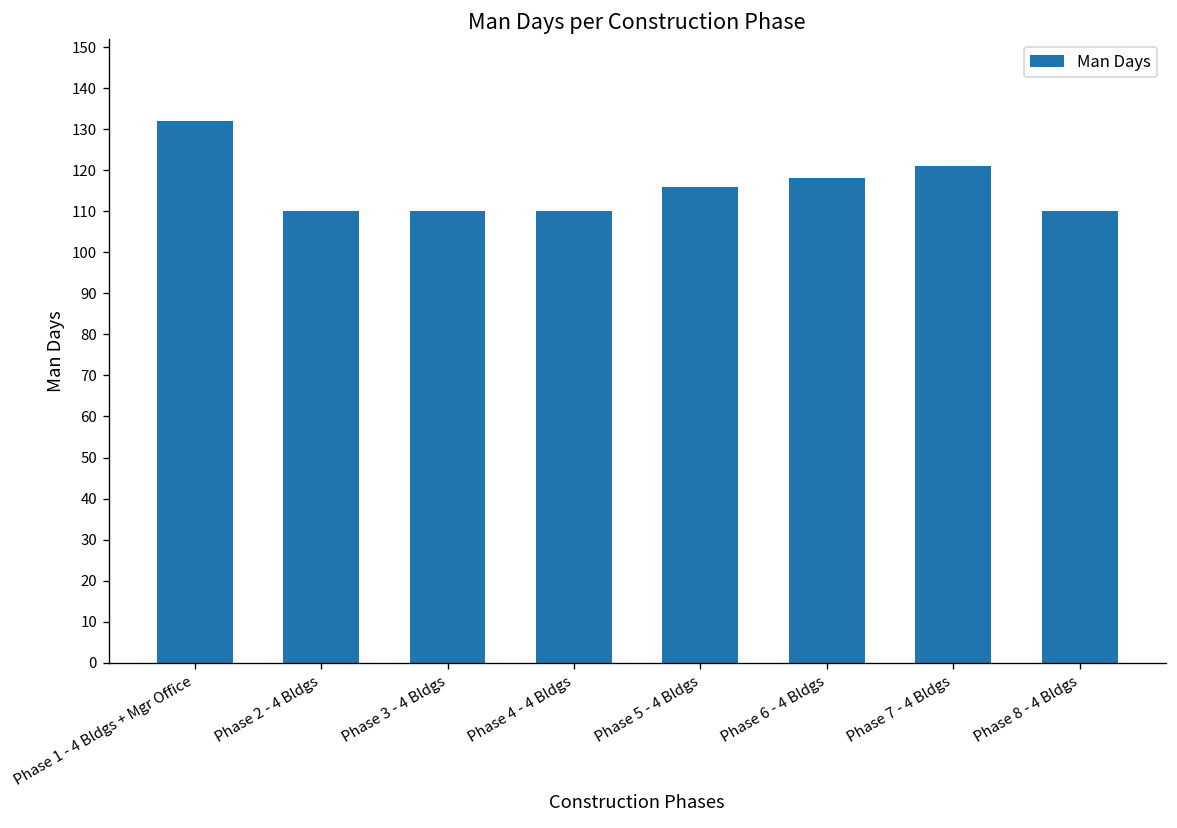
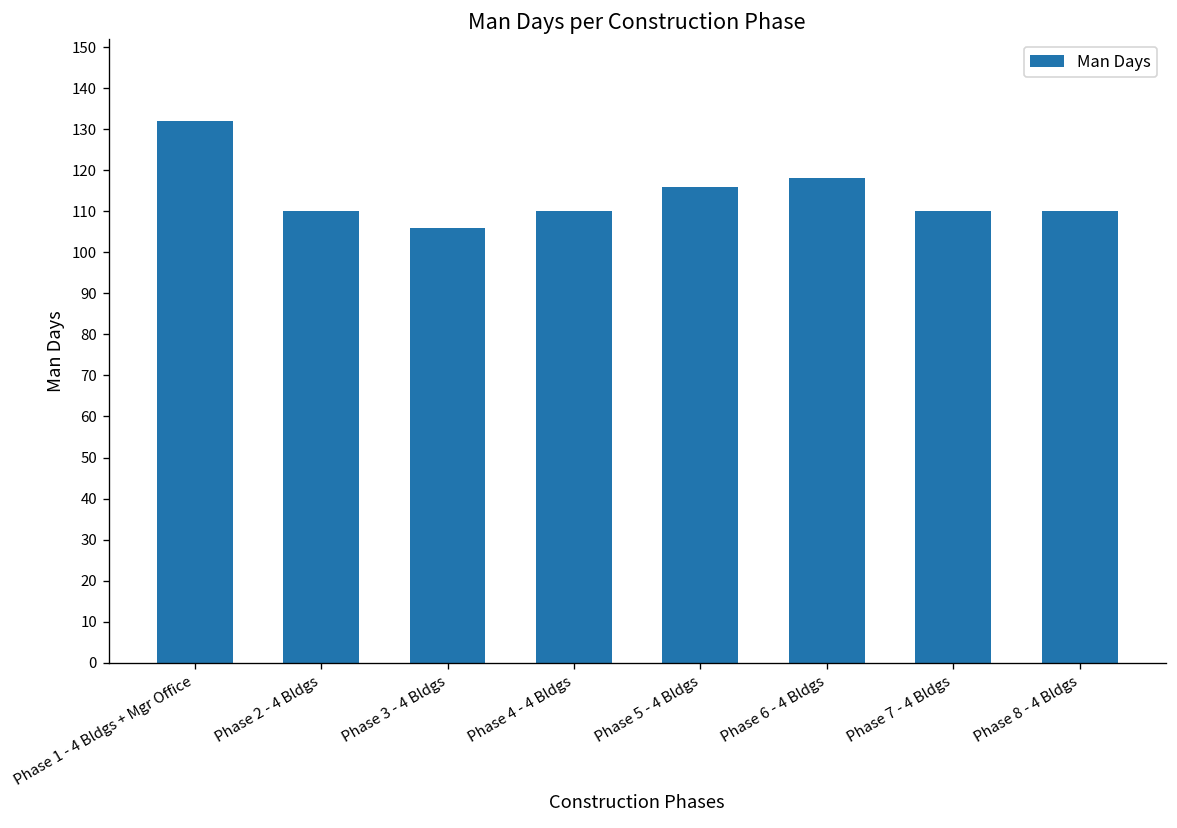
Phase 3 - 4 Bldgs: 110 -> 106
Phase 7 - 4 Bldgs: 121 -> 110
